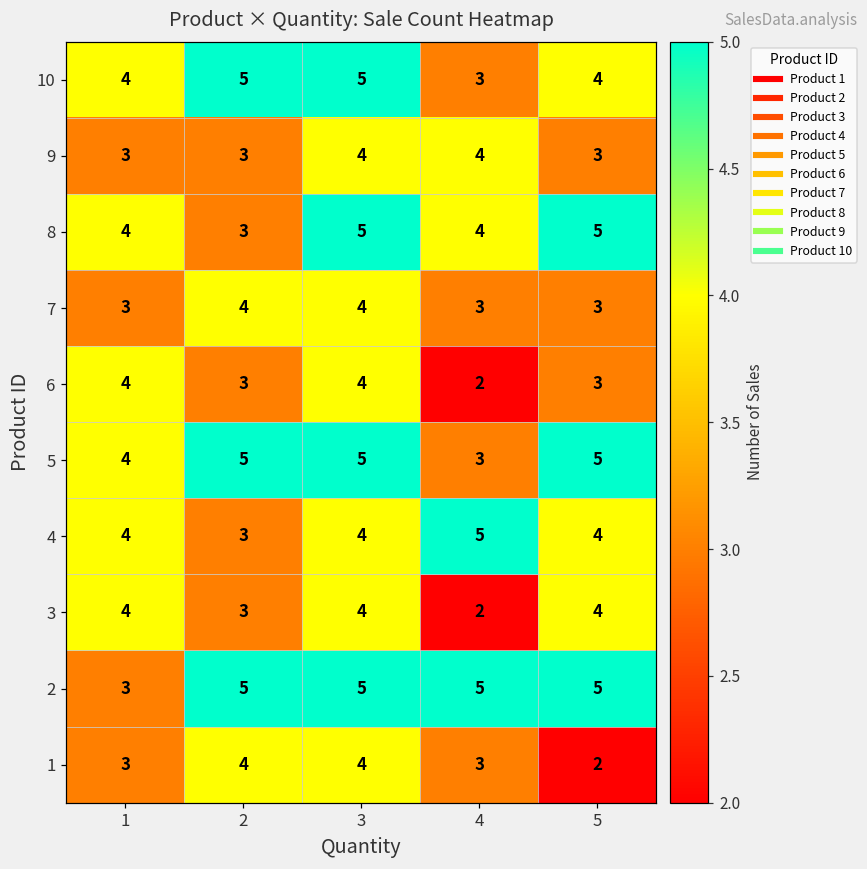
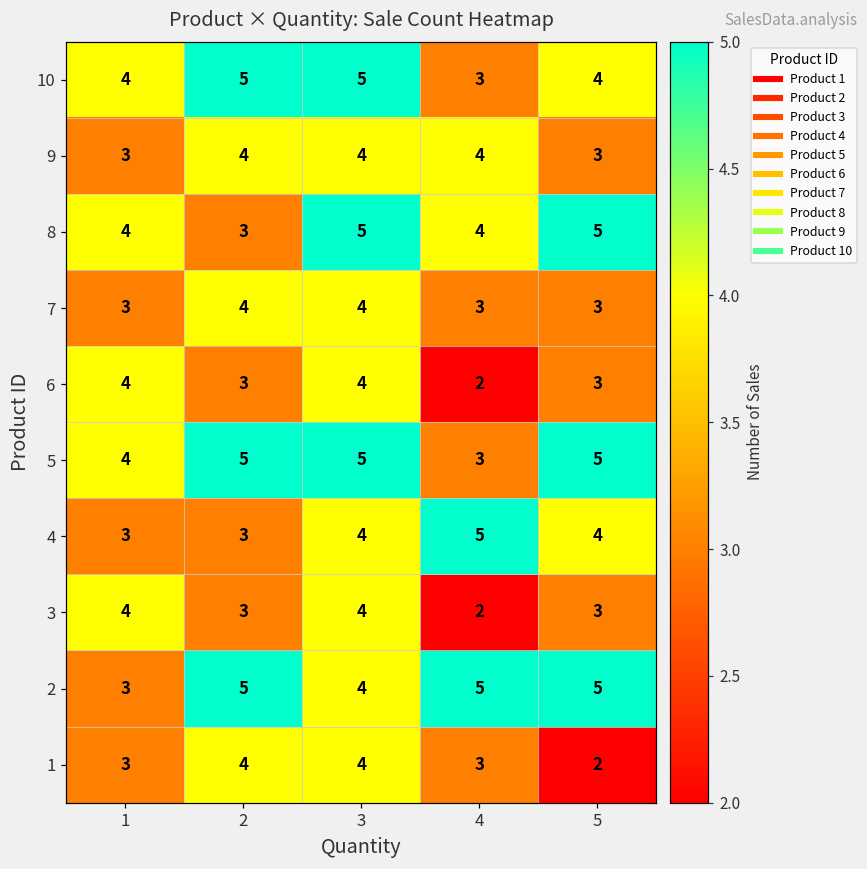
9, 2: 3 -> 4
4, 1: 4 -> 3
3, 5: 4 -> 3
2, 3: 5 -> 4
